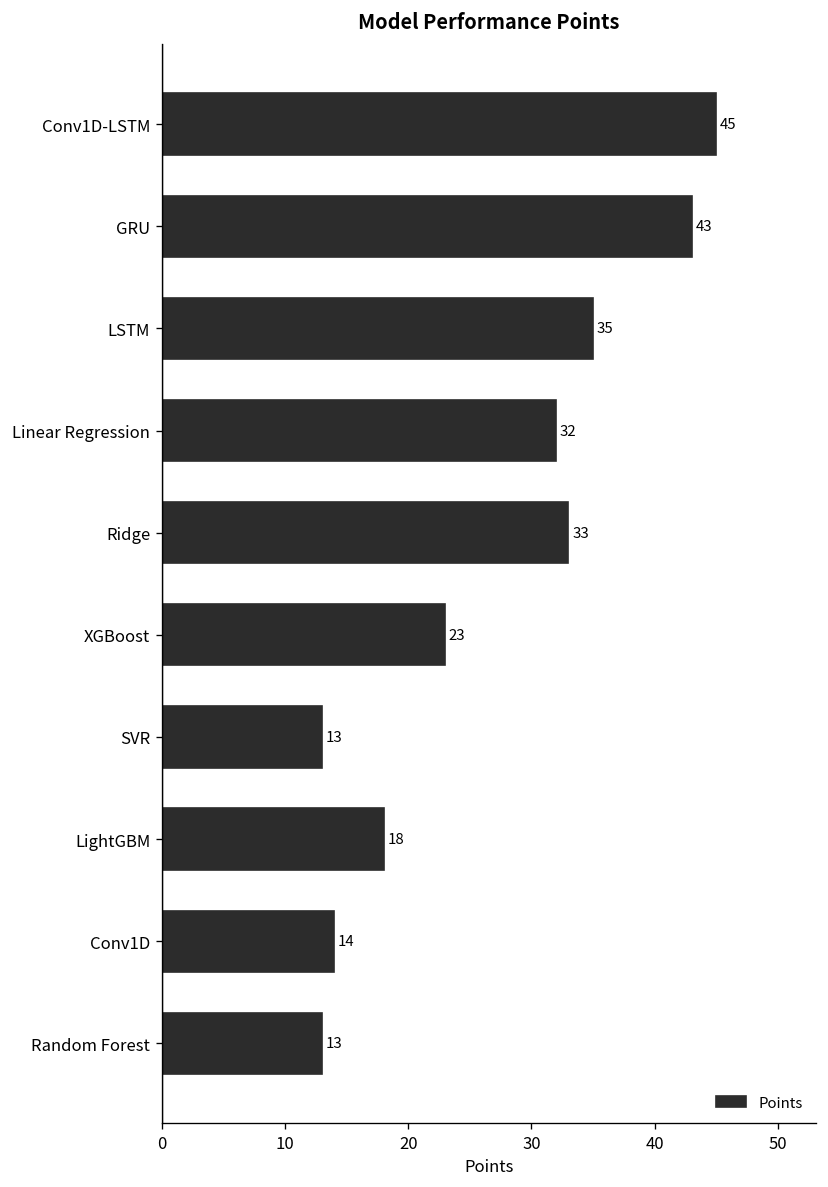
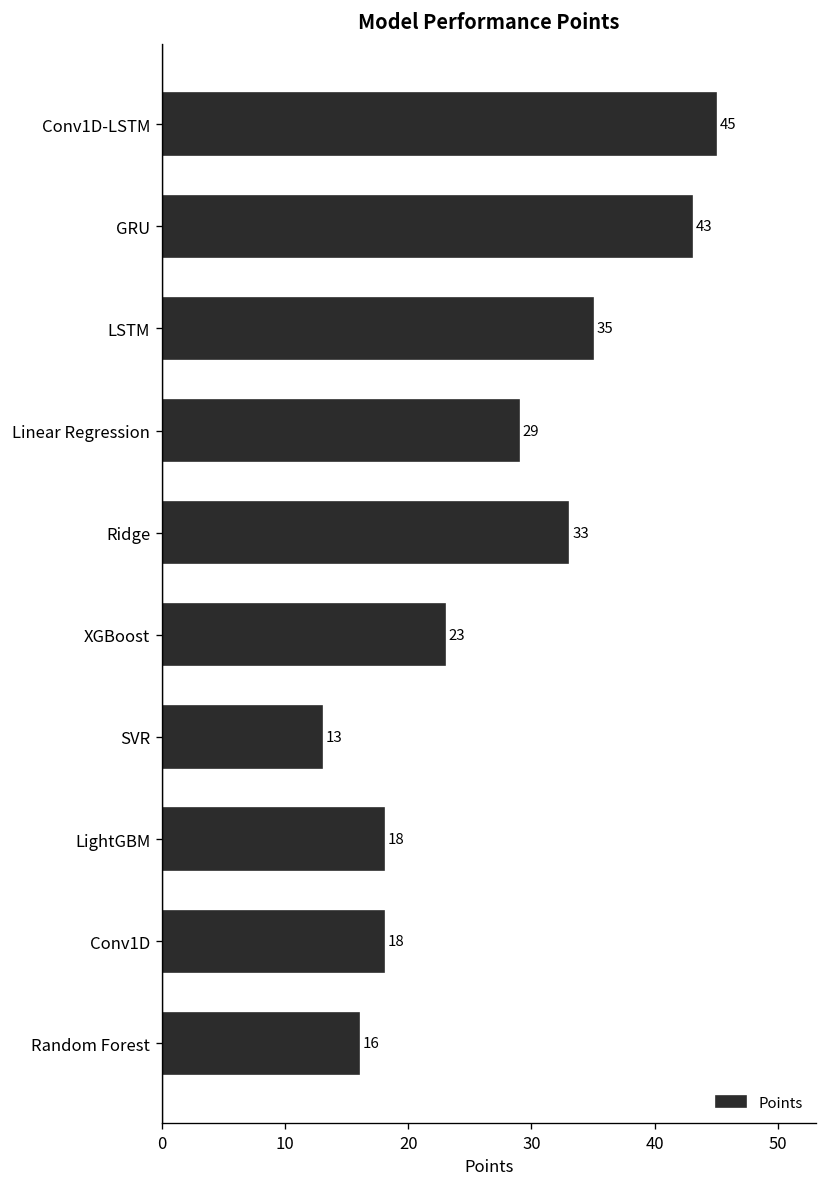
Linear Regression: 32 -> 29
Conv1D: 14 -> 18
Random Forest: 13 -> 16
